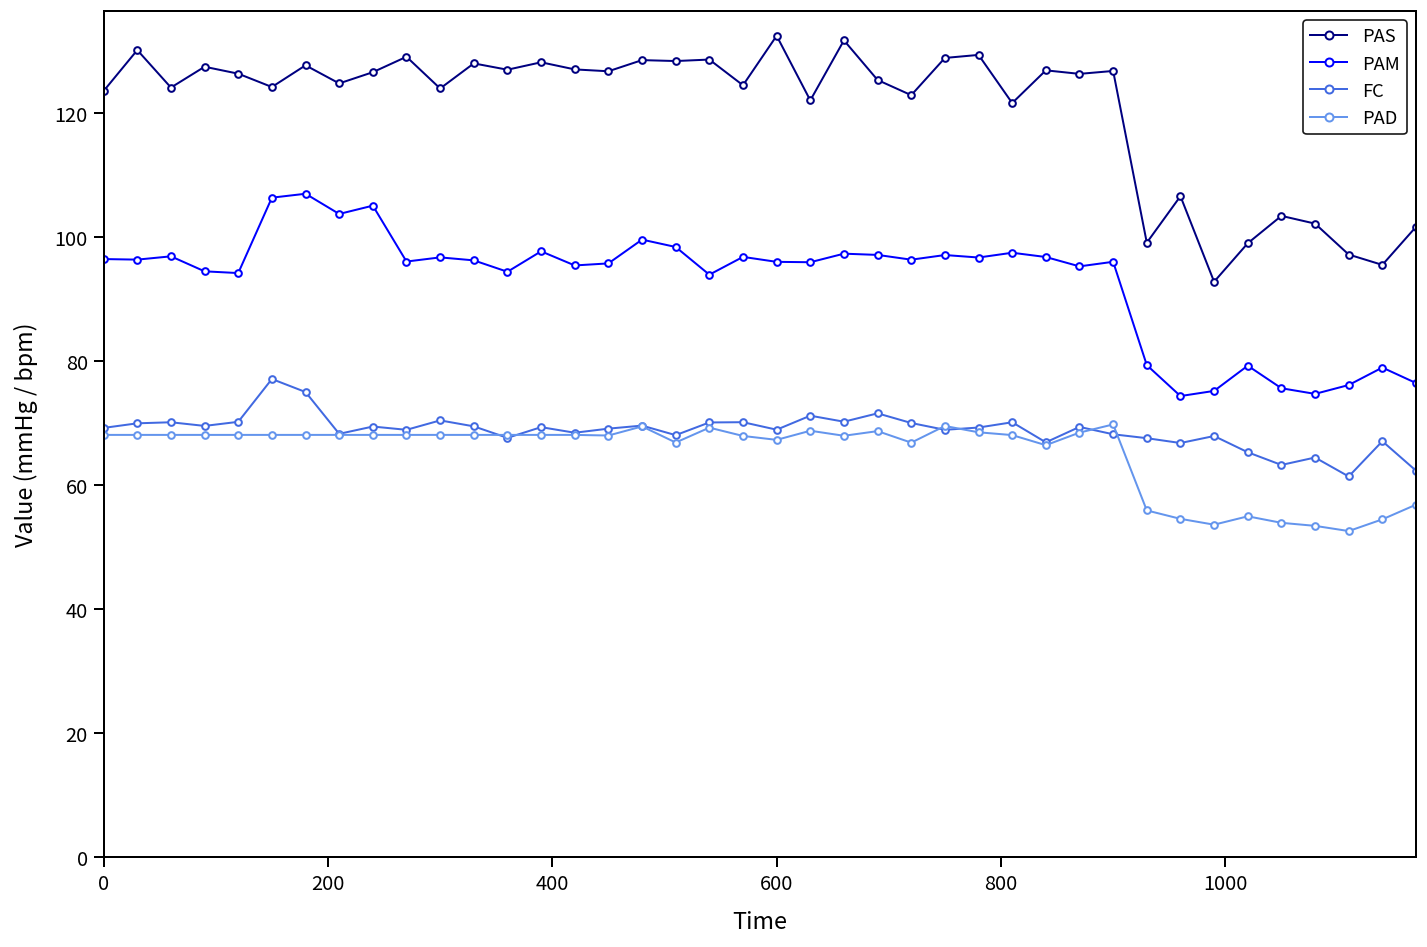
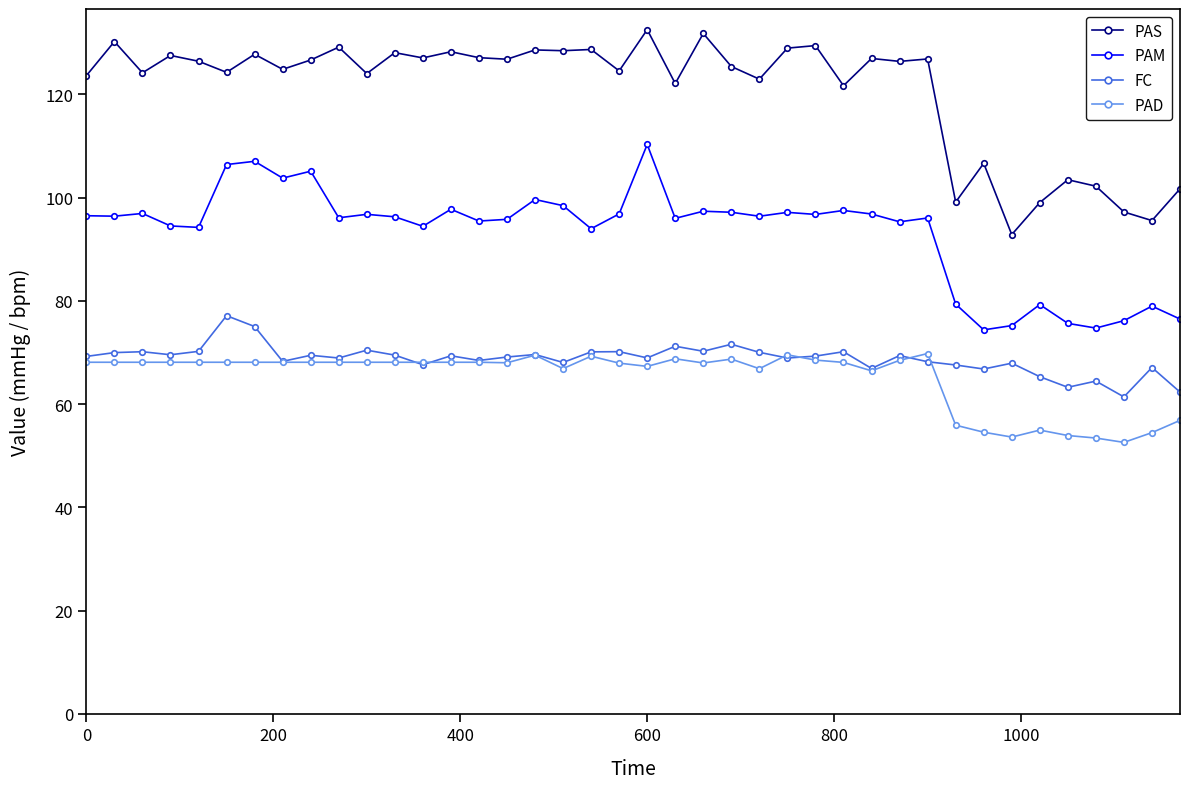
PAM, 600: 96 -> 110
